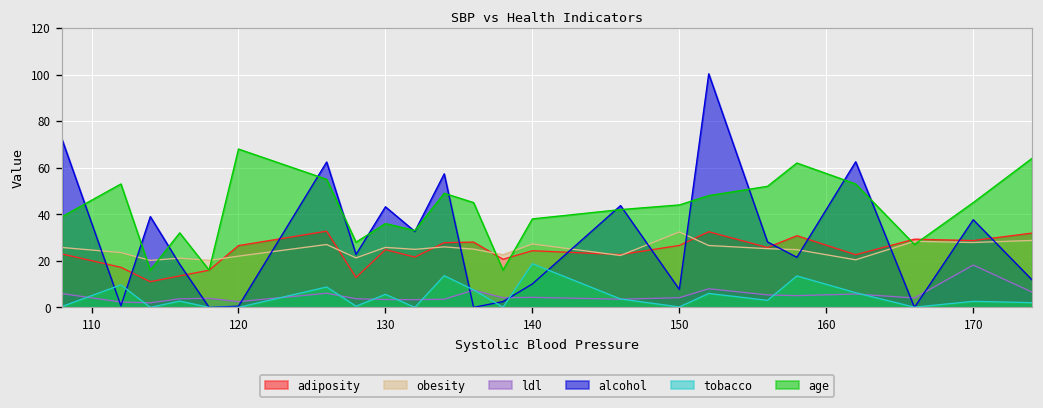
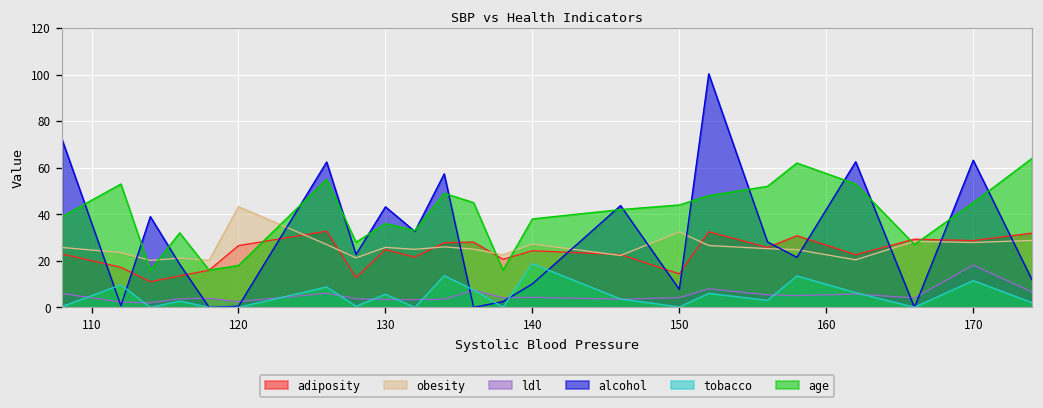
obesity, 120: 22 -> 43
age, 120: 68 -> 18
adiposity, 150: 27 -> 14
alcohol, 170: 38 -> 63
tobacco, 170: 3 -> 12
